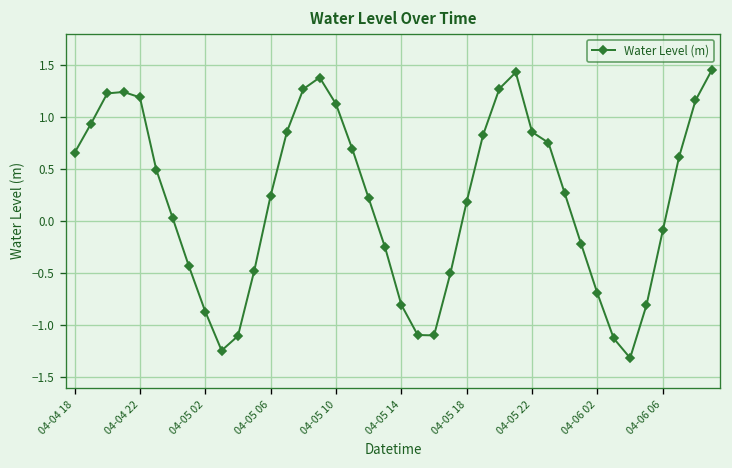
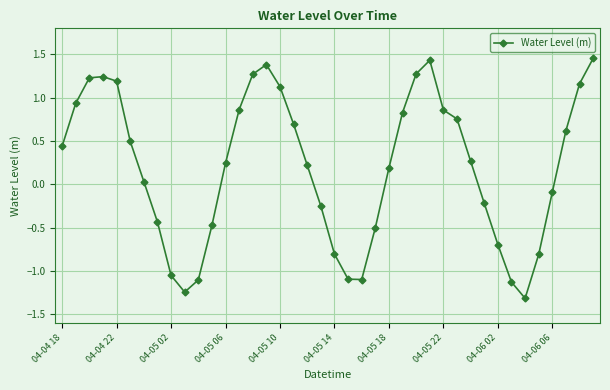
04-04 18: 0.7 -> 0.4
04-05 02: -0.9 -> -1.0
